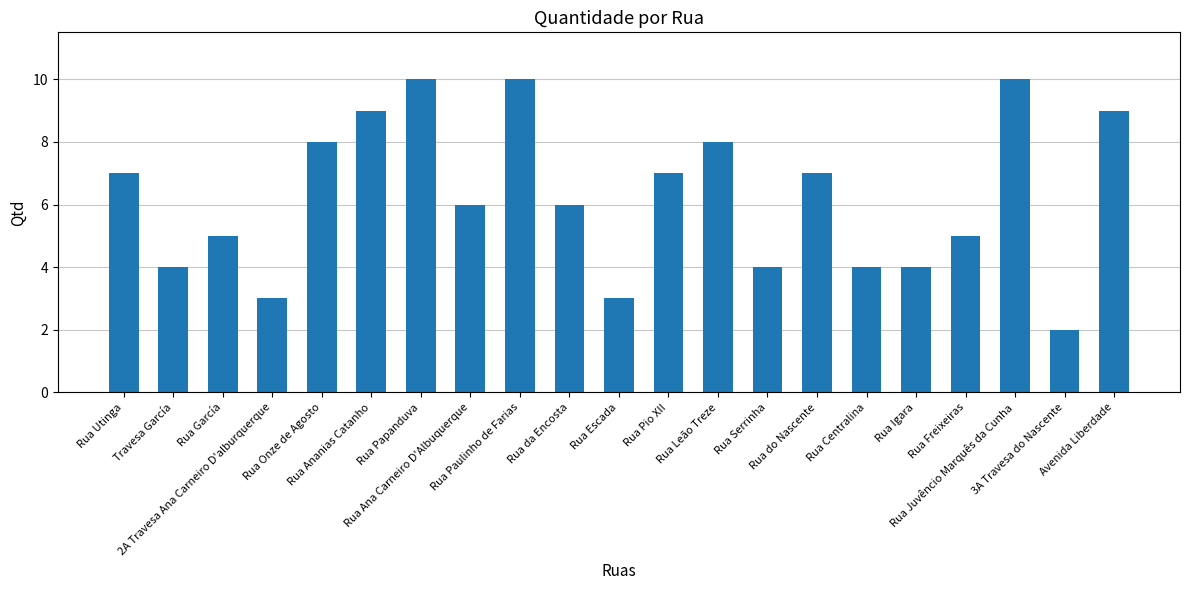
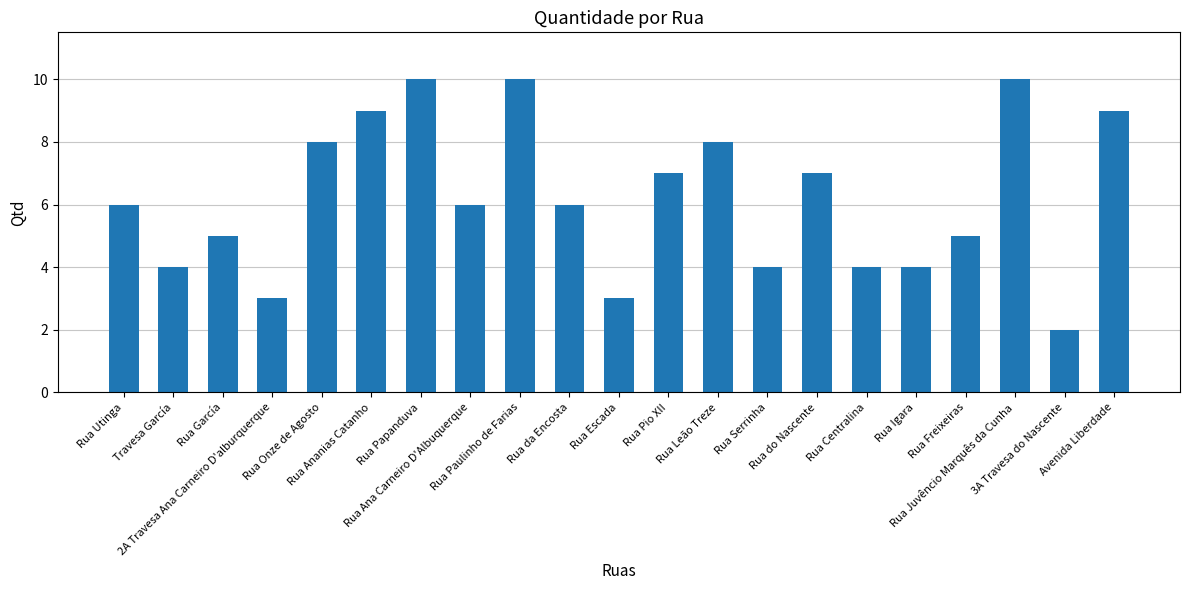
Rua Utinga: 7 -> 6
